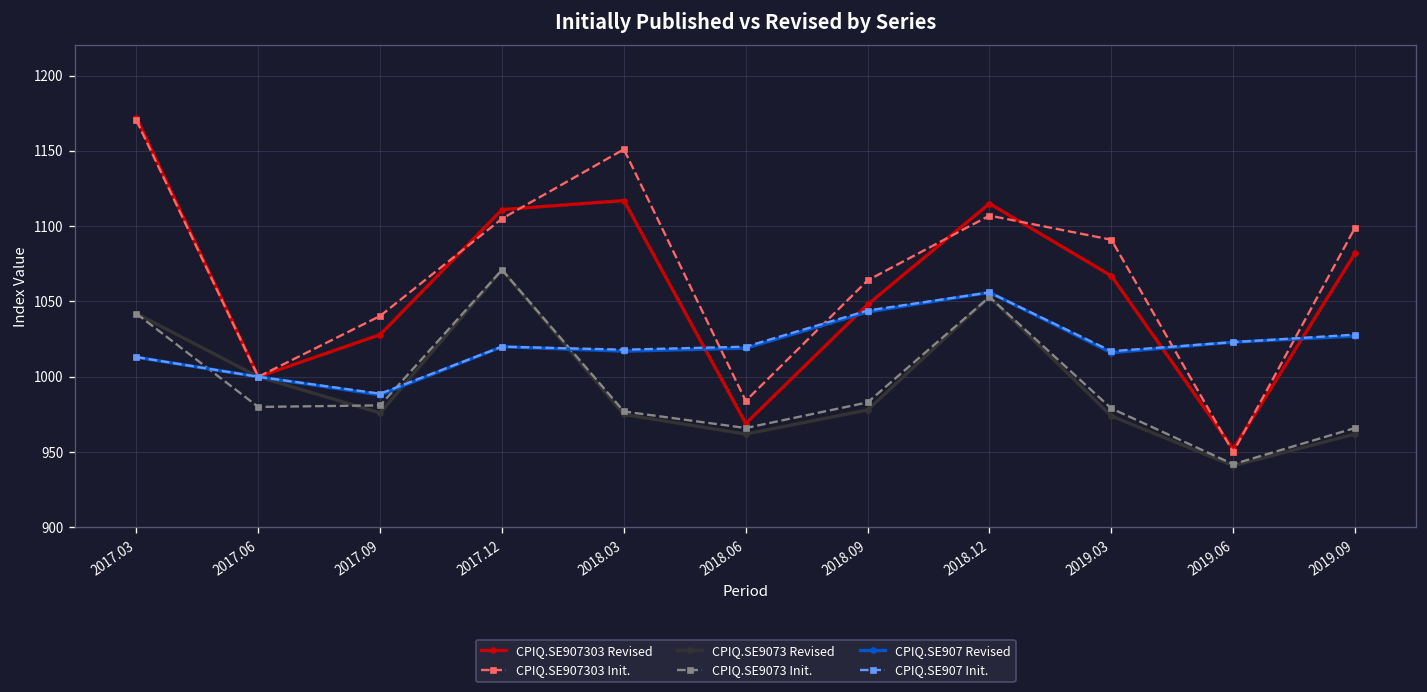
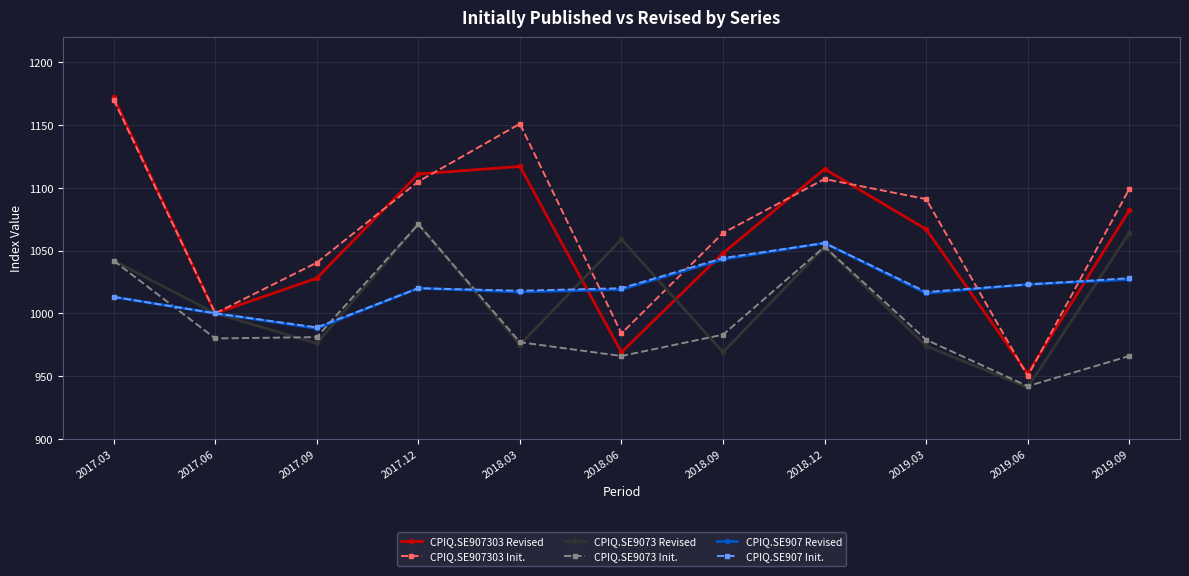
CPIQ.SE9073 Revised, 2018.06: 962 -> 1059
CPIQ.SE9073 Revised, 2018.09: 978 -> 969
CPIQ.SE9073 Revised, 2019.09: 962 -> 1064
